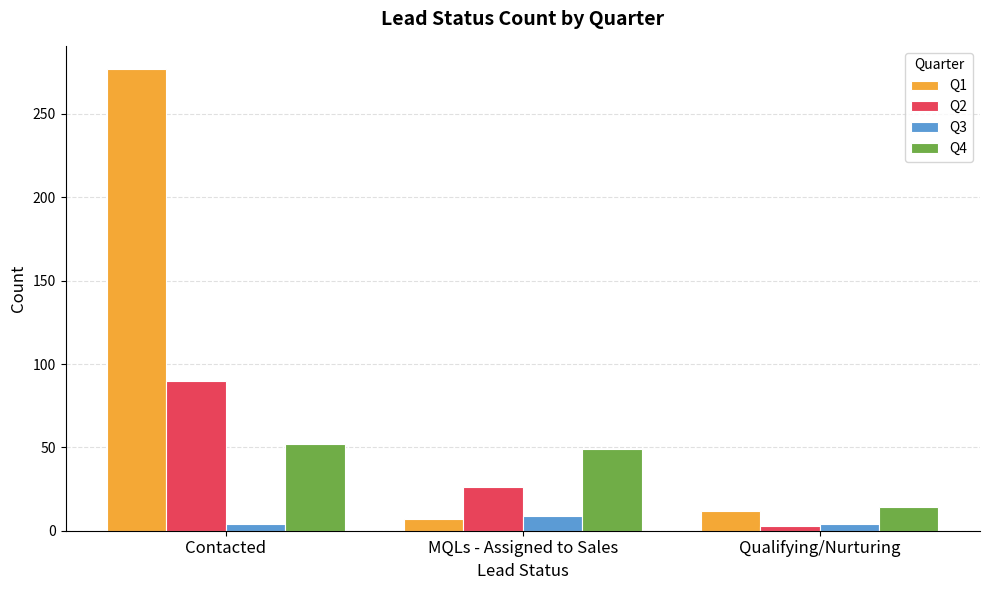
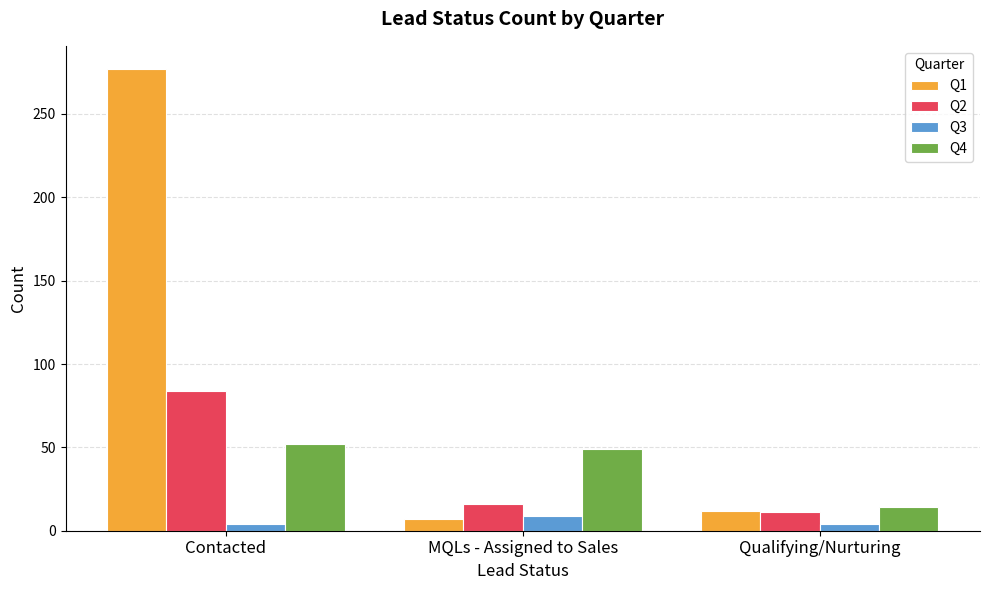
Q2, Contacted: 90 -> 84
Q2, MQLs - Assigned to Sales: 26 -> 16
Q2, Qualifying/Nurturing: 3 -> 11
